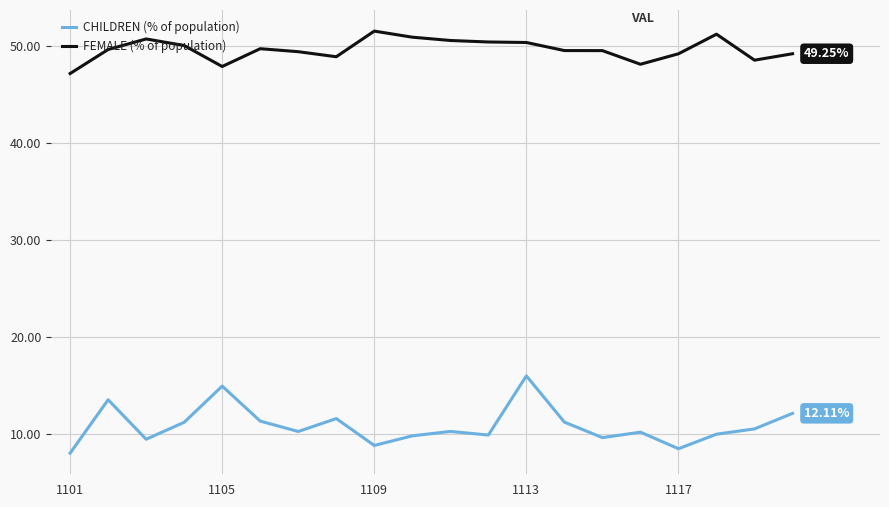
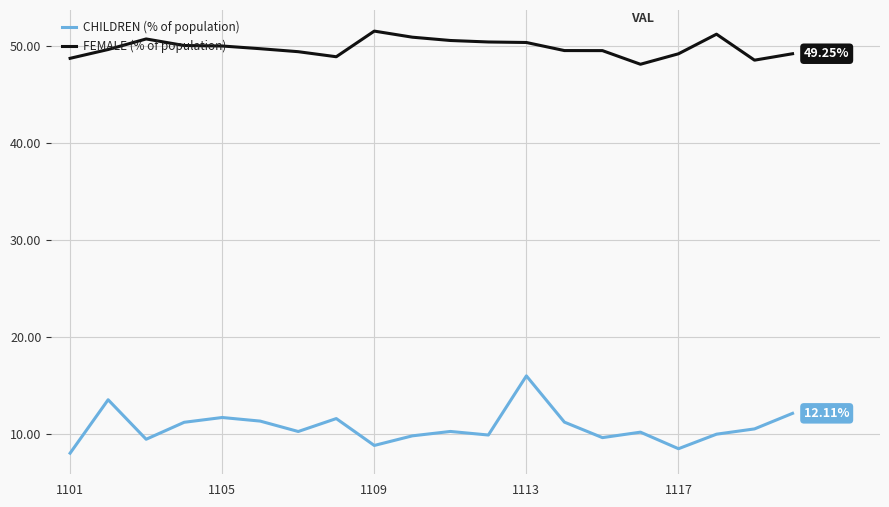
FEMALE (% of population), 1101: 47 -> 49
CHILDREN (% of population), 1105: 15 -> 12
FEMALE (% of population), 1105: 48 -> 50
